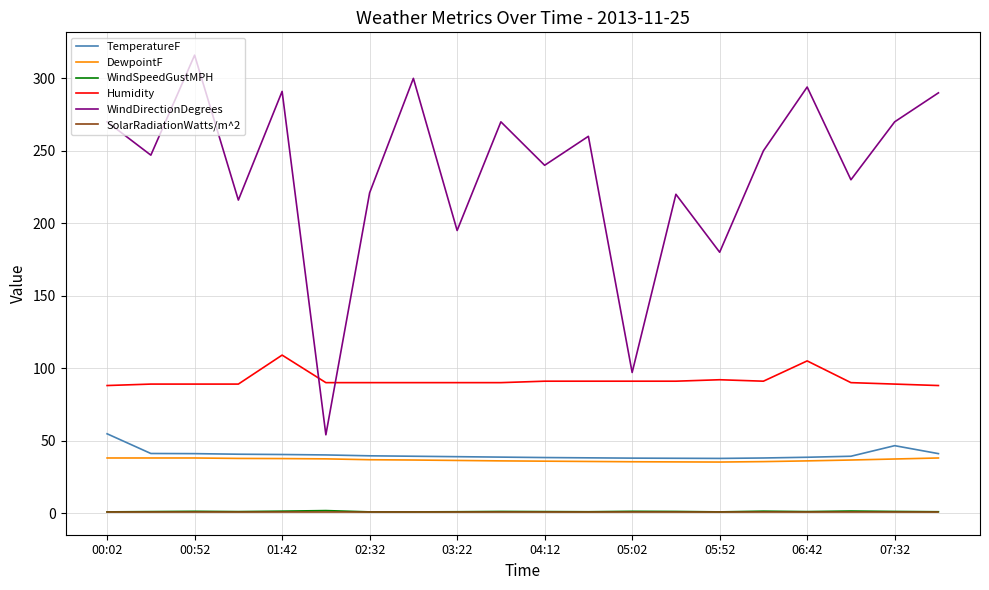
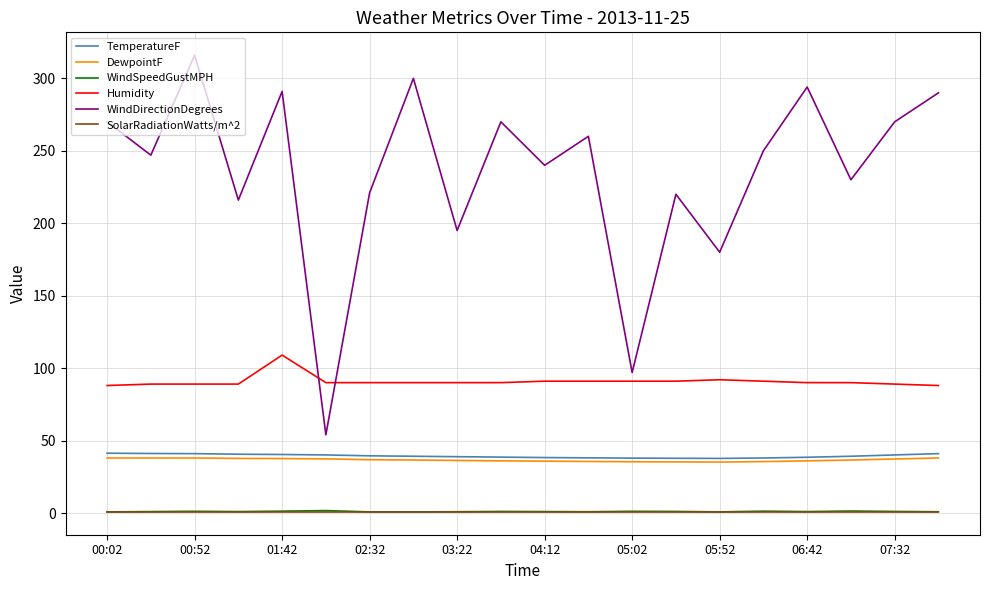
TemperatureF, 00:02: 55 -> 41
Humidity, 06:42: 105 -> 90
TemperatureF, 07:32: 47 -> 40
